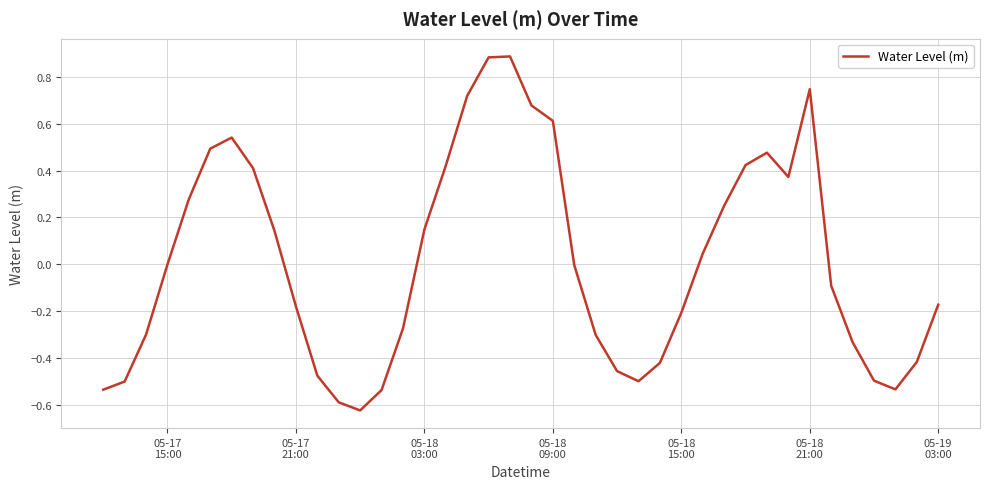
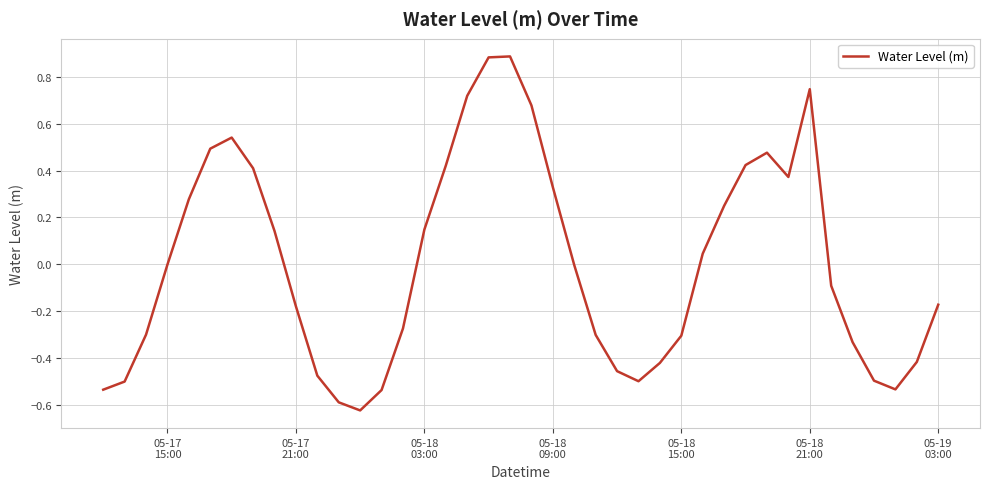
05-18 09:00: 0.61 -> 0.33
05-18 15:00: -0.21 -> -0.30
